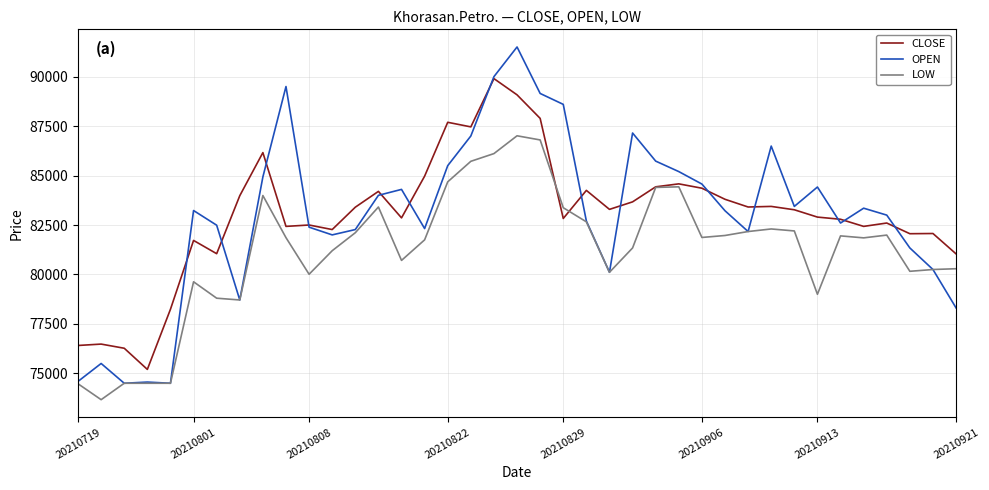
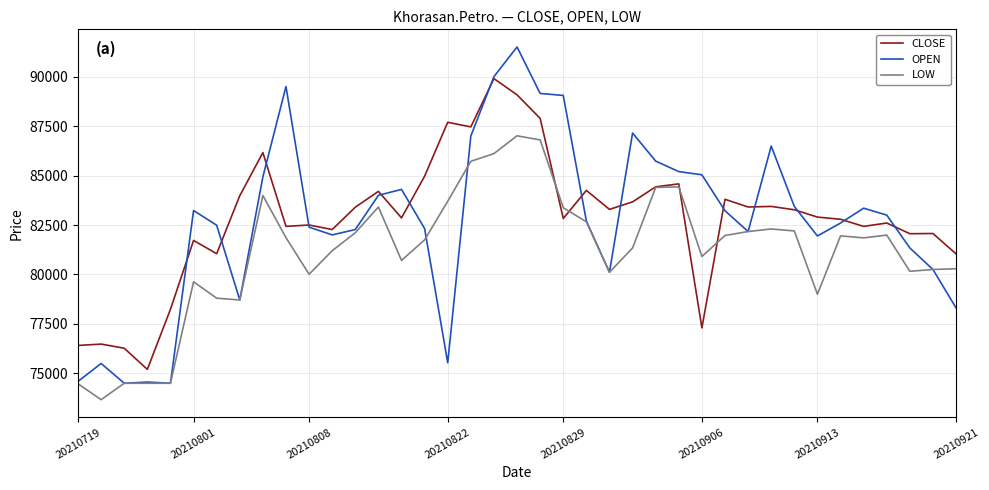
OPEN, 20210822: 85500 -> 75500
LOW, 20210822: 84700 -> 83700
OPEN, 20210829: 88600 -> 89100
CLOSE, 20210906: 84400 -> 77300
OPEN, 20210906: 84600 -> 85000
LOW, 20210906: 81900 -> 80900
OPEN, 20210913: 84400 -> 81900
